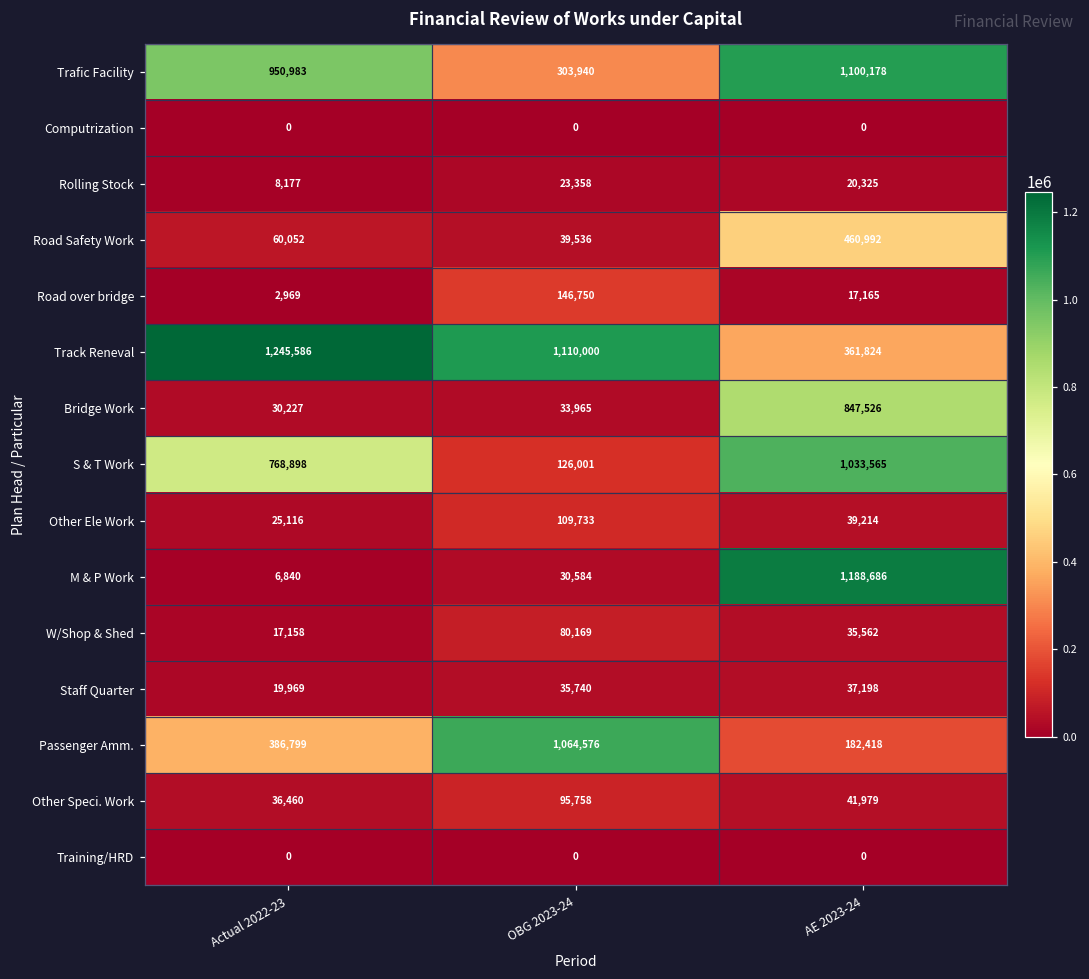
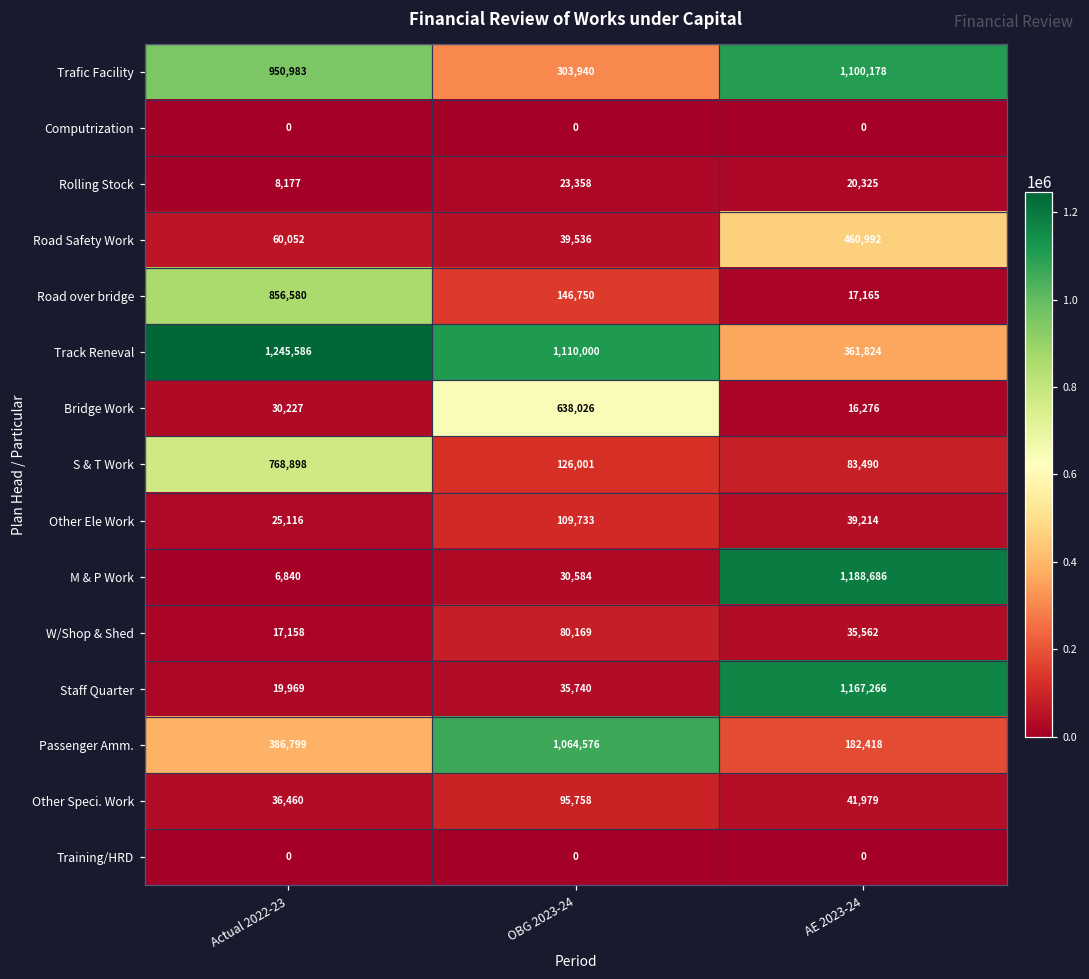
Road over bridge, Actual 2022-23: 2,969 -> 856,580
Bridge Work, OBG 2023-24: 33,965 -> 638,026
Bridge Work, AE 2023-24: 847,526 -> 16,276
S & T Work, AE 2023-24: 1,033,565 -> 83,490
Staff Quarter, AE 2023-24: 37,198 -> 1,167,266
